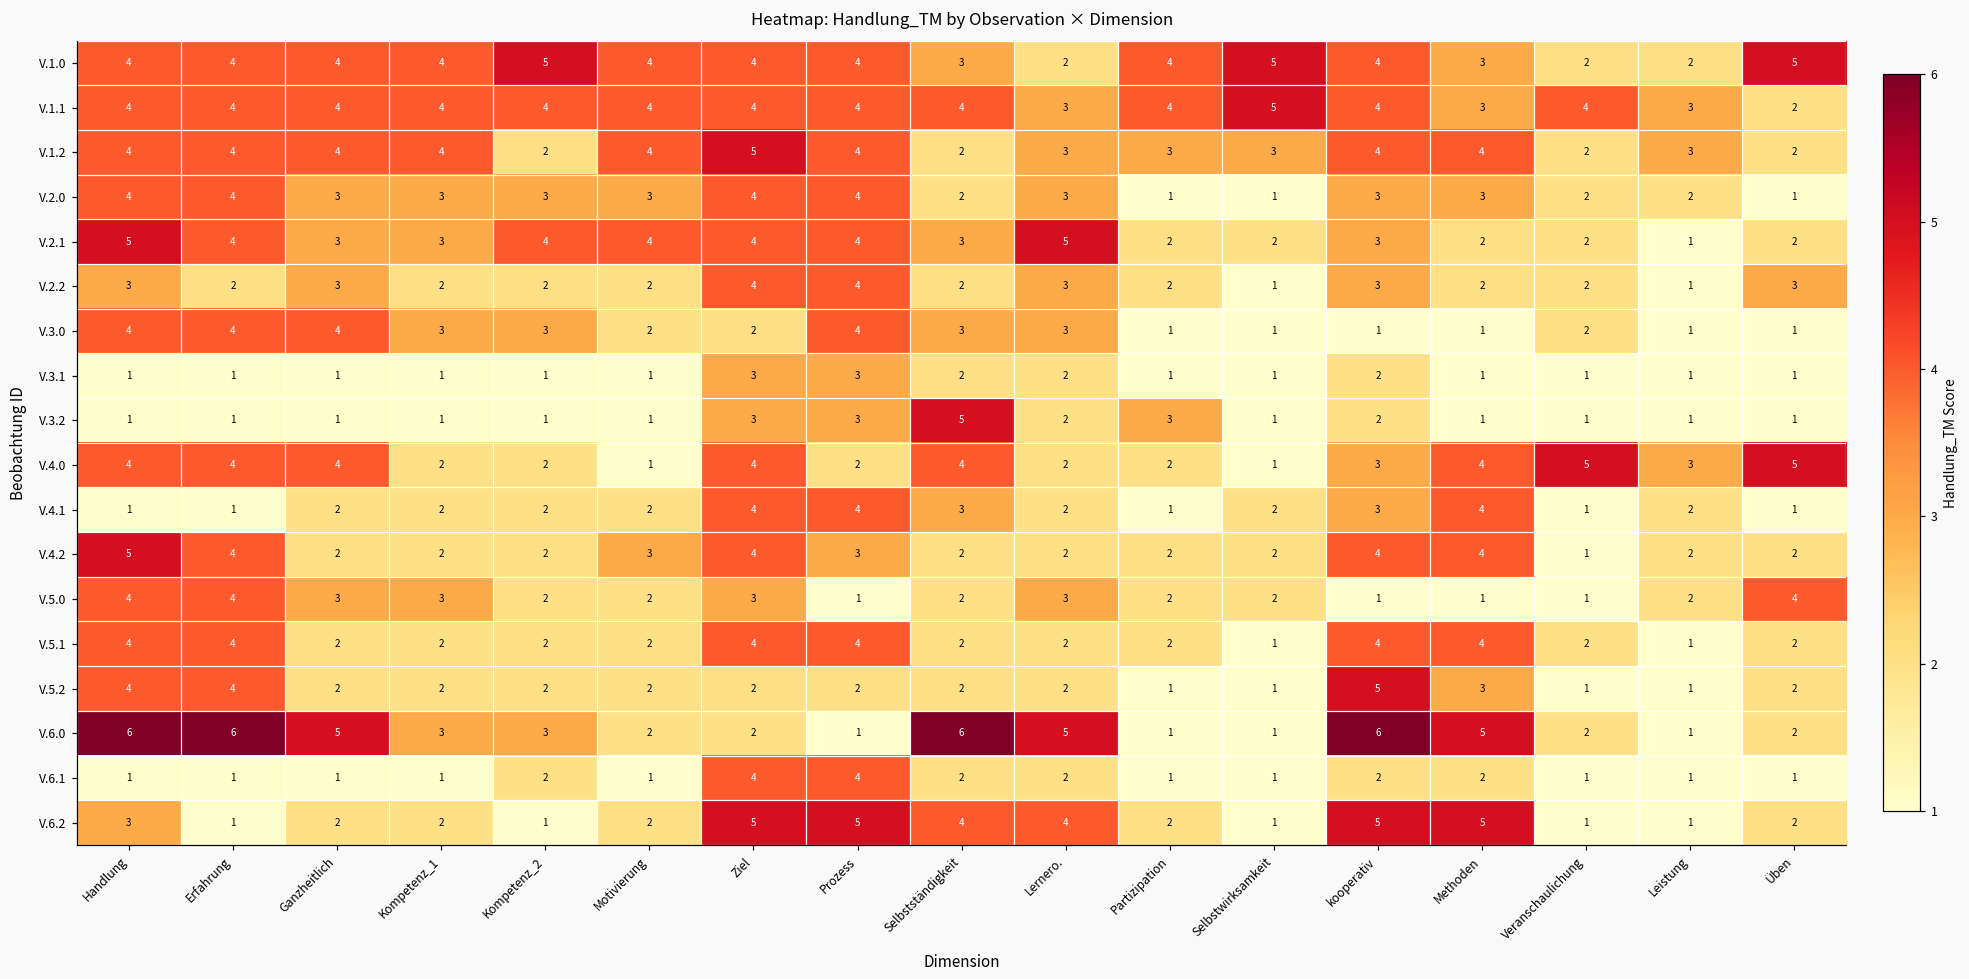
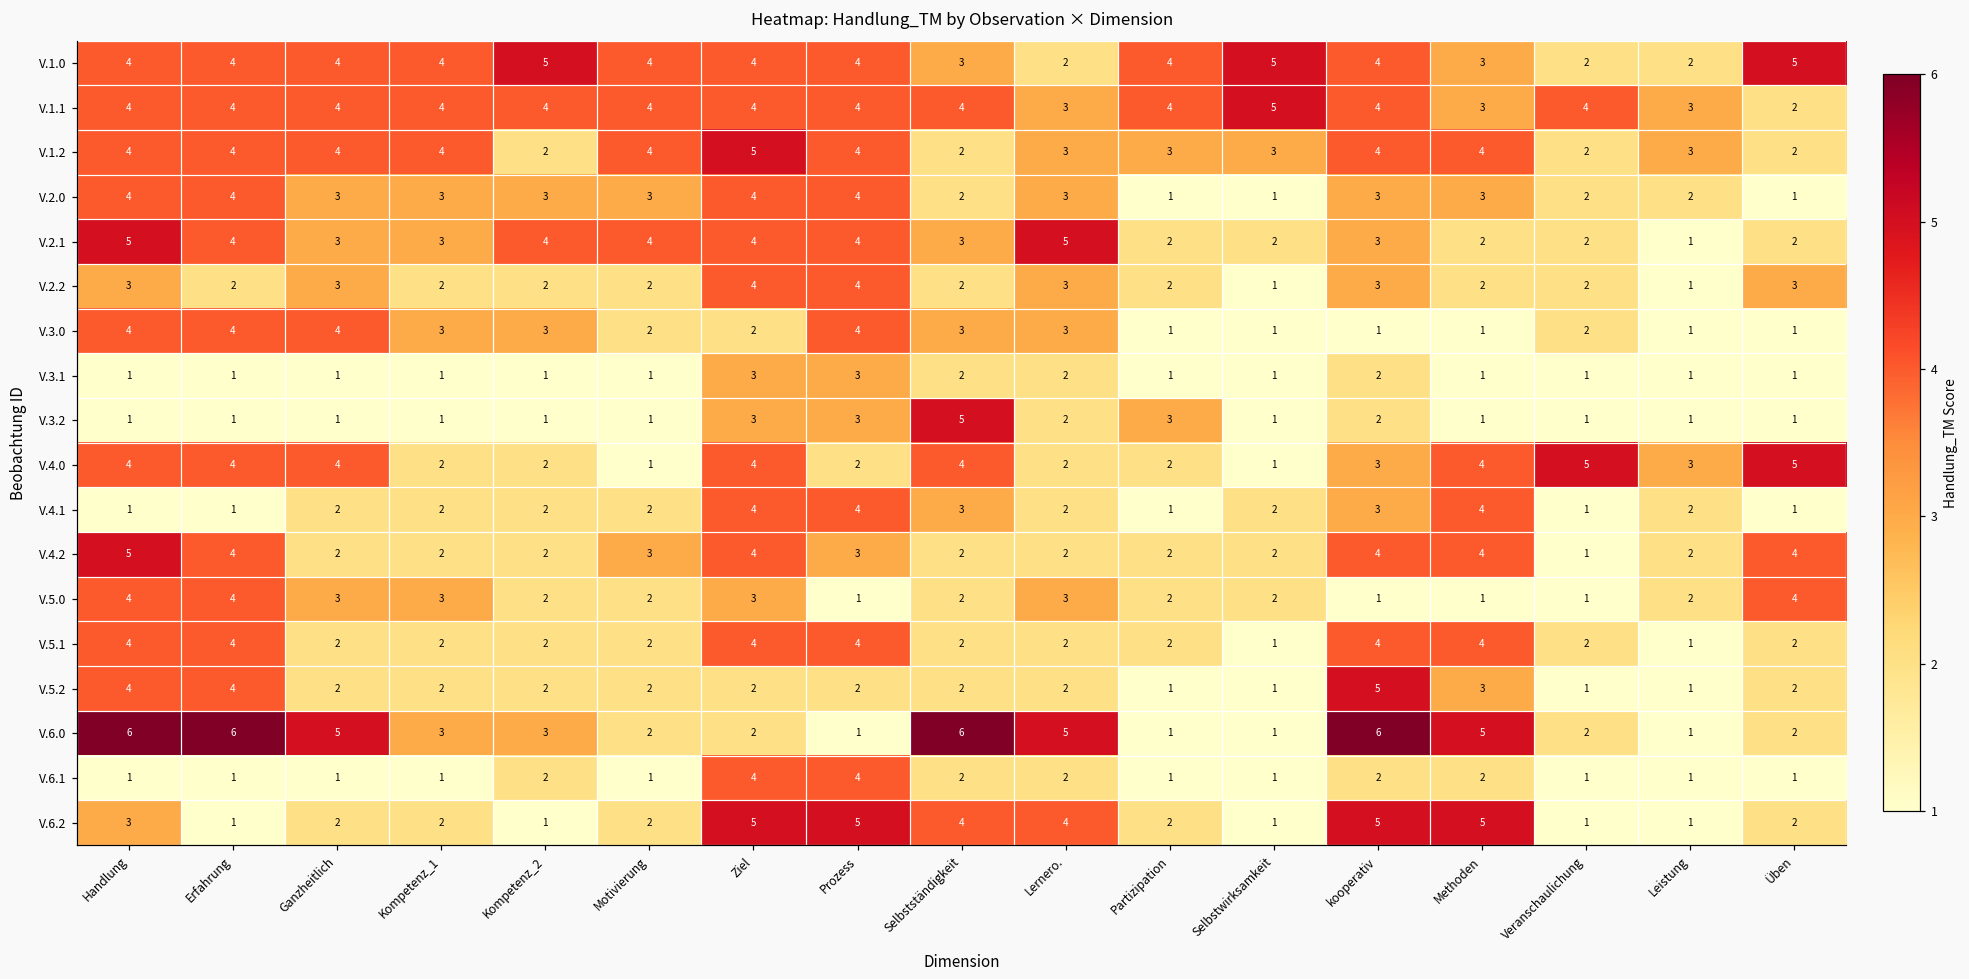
V.4.2, Üben: 2 -> 4
